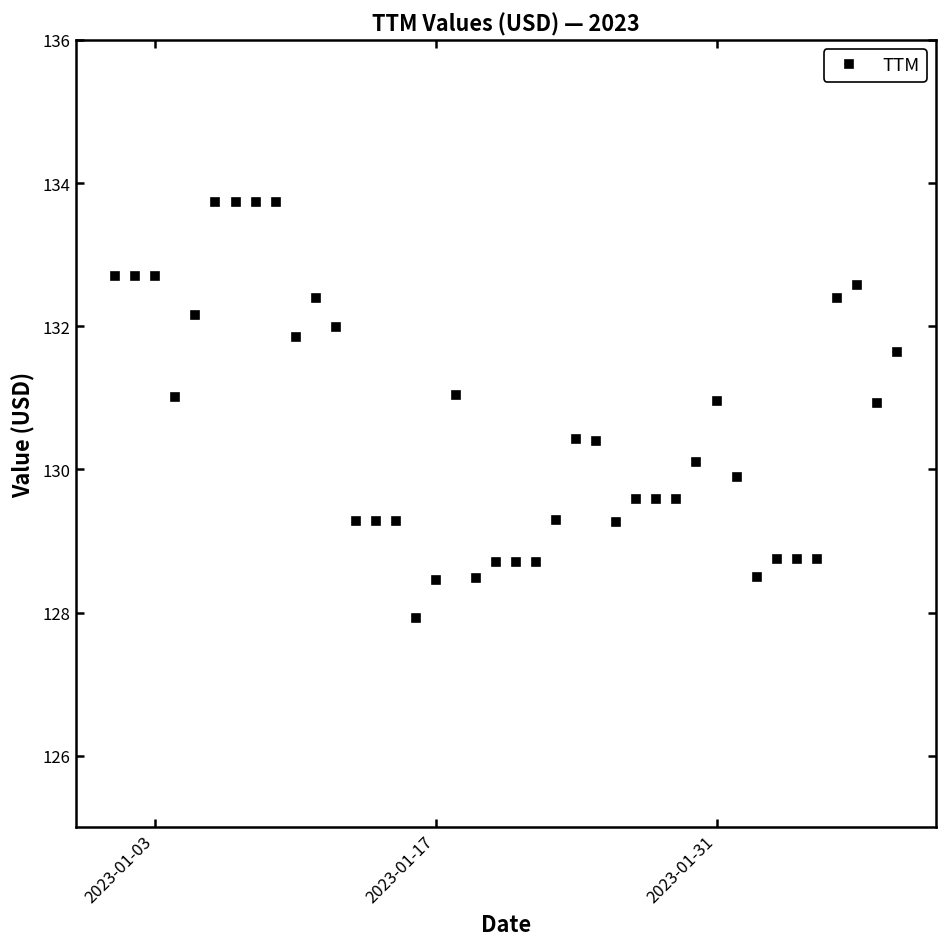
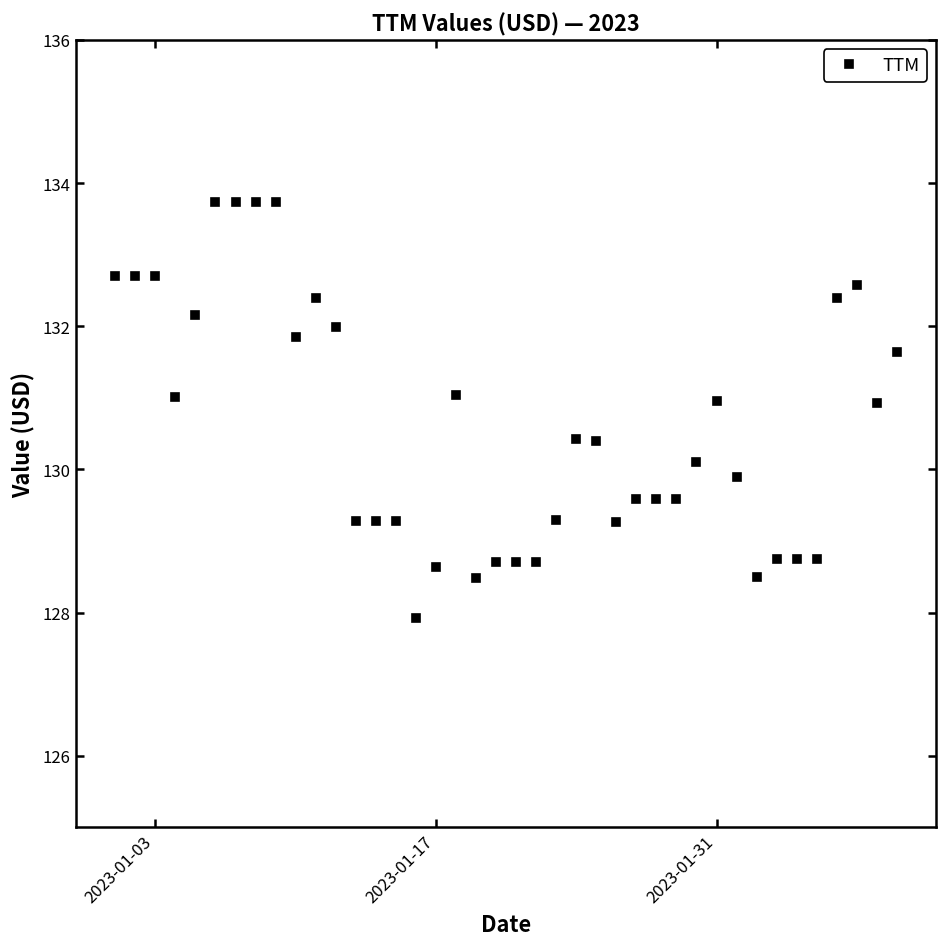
2023-01-17: 128.5 -> 128.6
